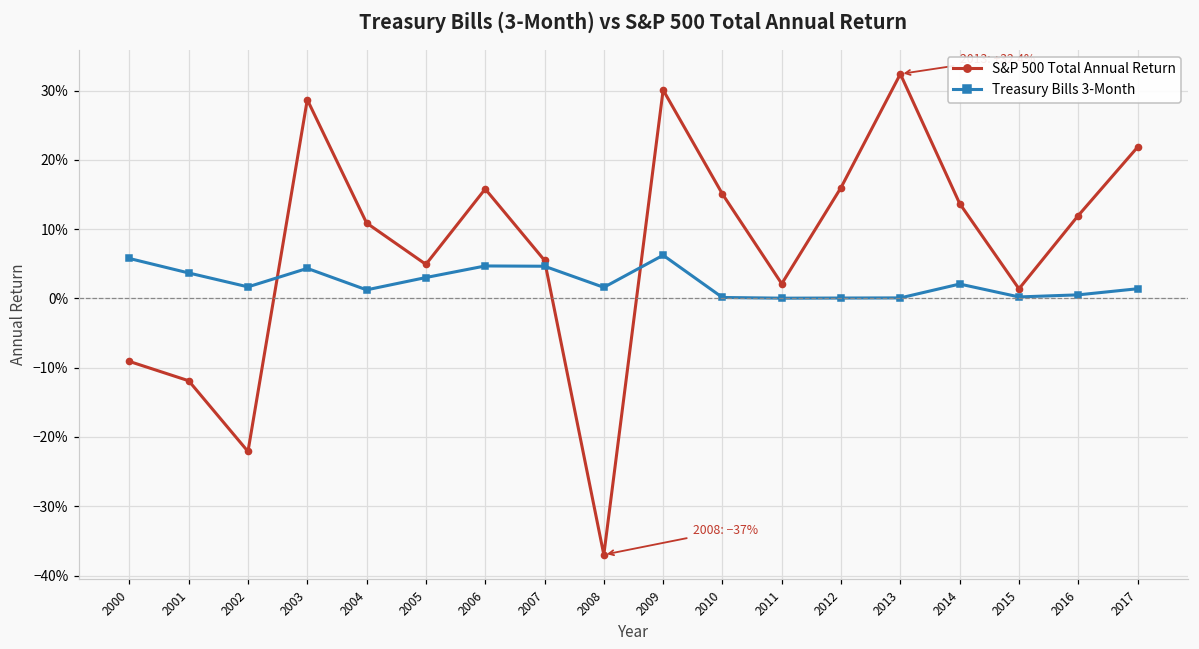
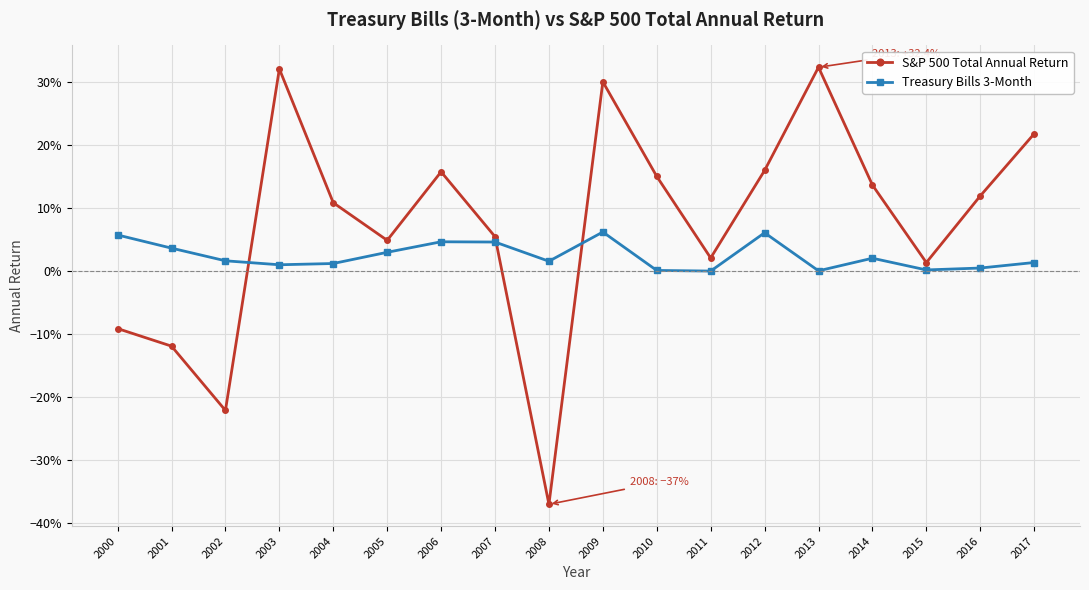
S&P 500 Total Annual Return, 2003: 29% -> 32%
Treasury Bills 3-Month, 2003: 4% -> 1%
Treasury Bills 3-Month, 2012: 0% -> 6%
